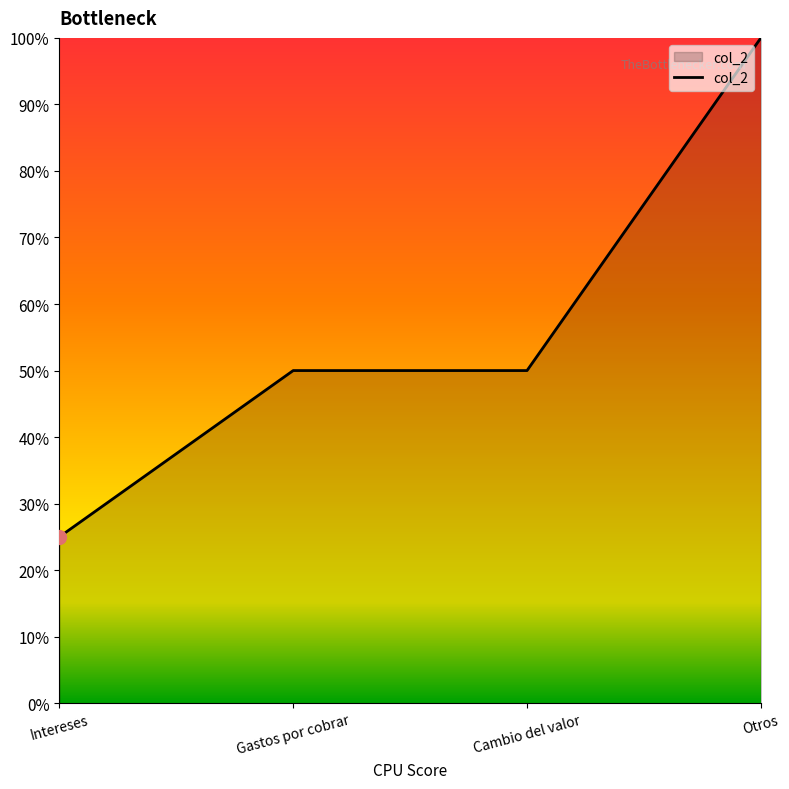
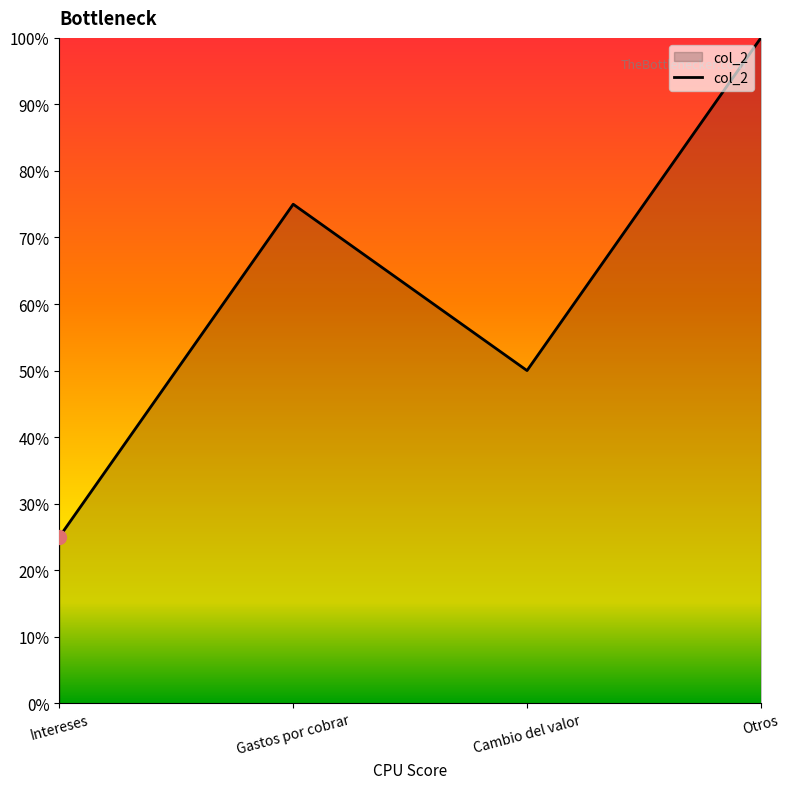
col_2, Gastos por cobrar: 50% -> 75%
